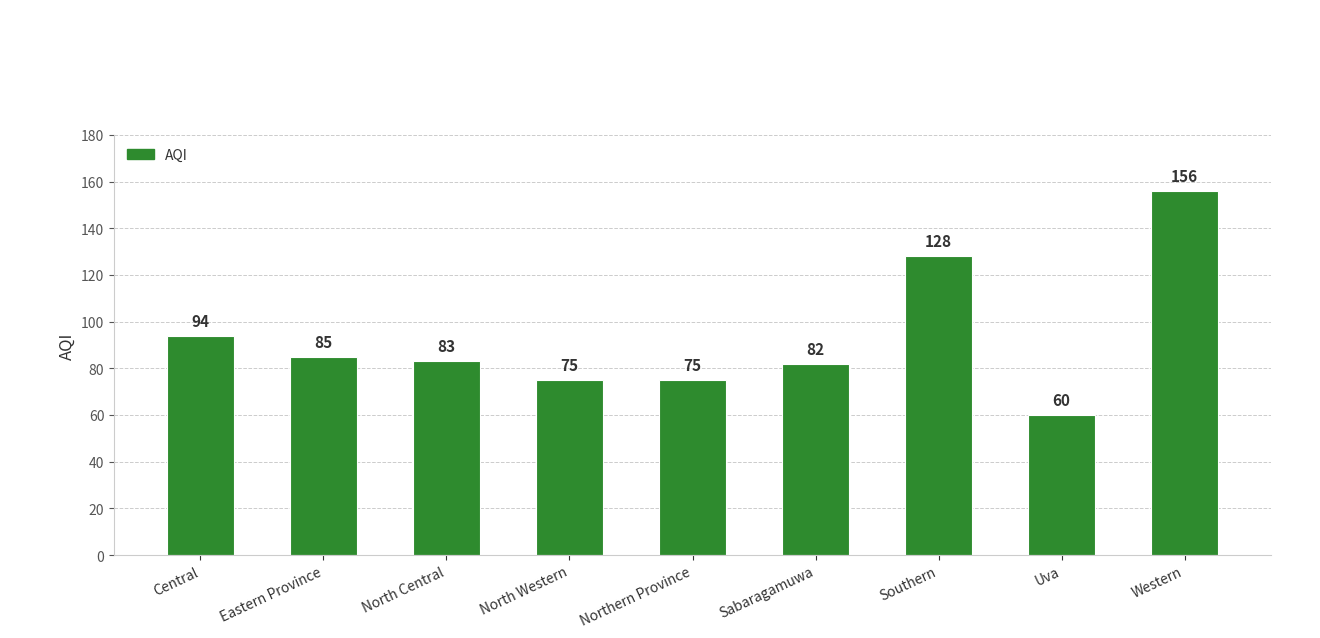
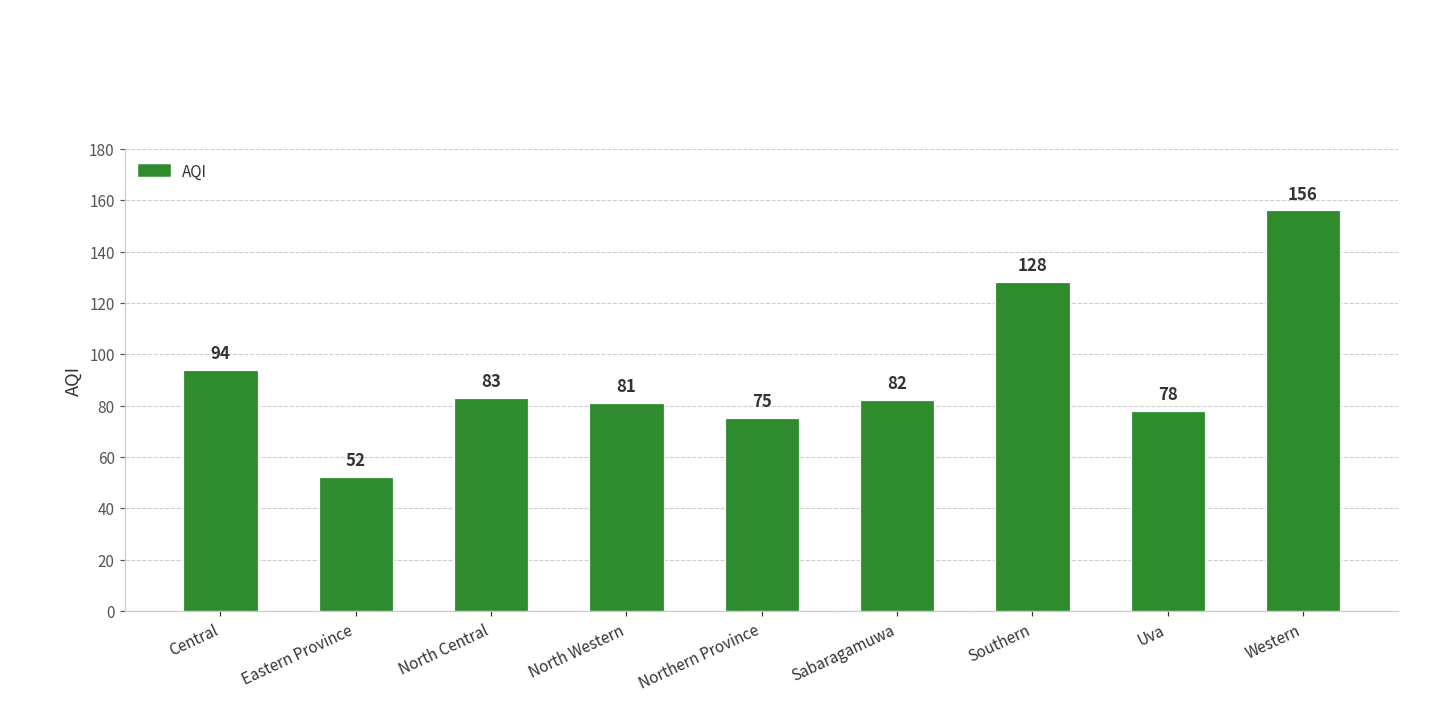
Eastern Province: 85 -> 52
North Western: 75 -> 81
Uva: 60 -> 78
